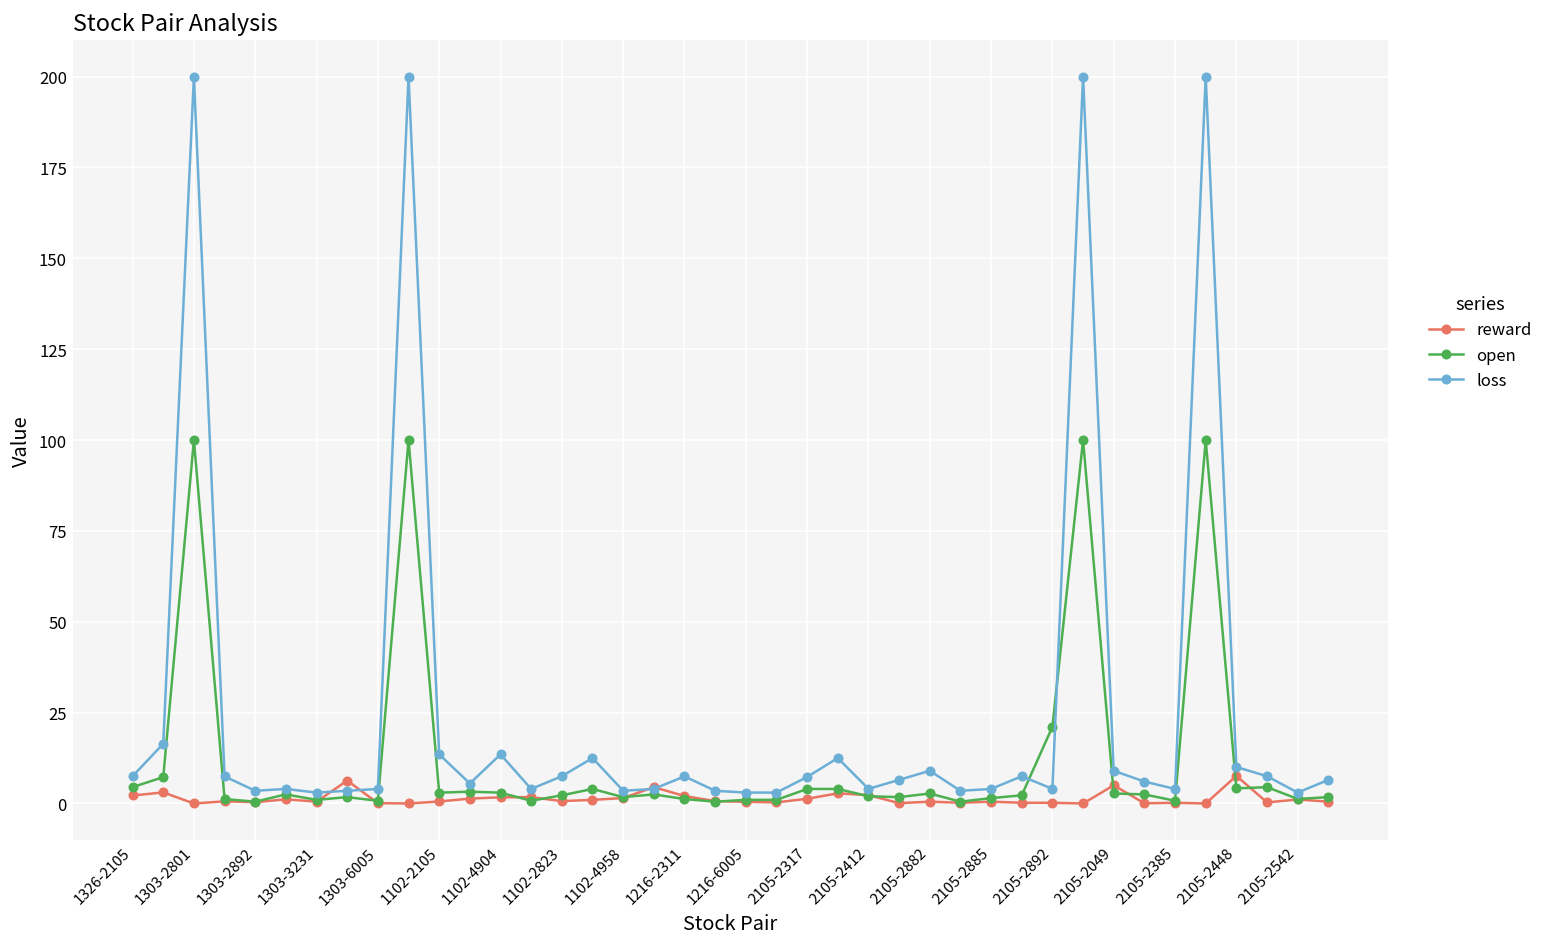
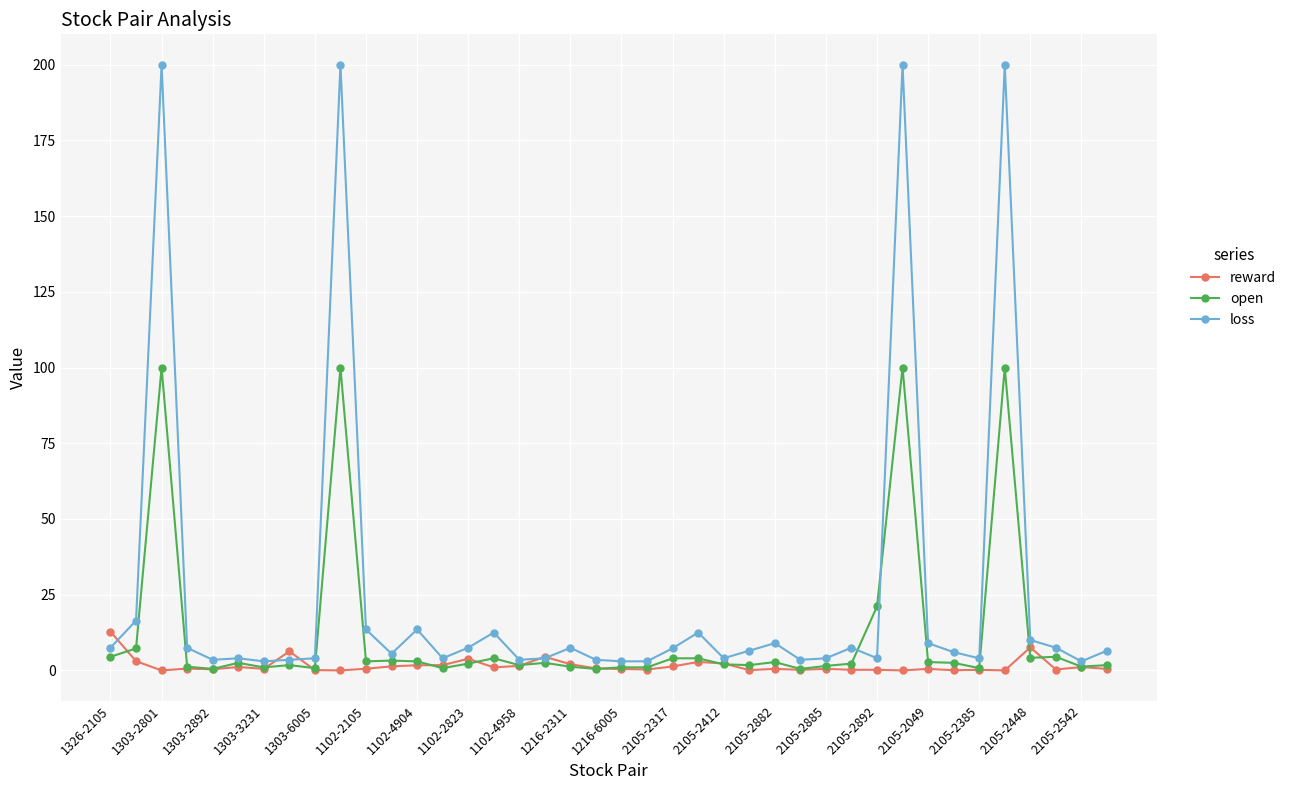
reward, 1326-2105: 2 -> 13
reward, 1102-2823: 1 -> 4
reward, 2105-2049: 5 -> 1
